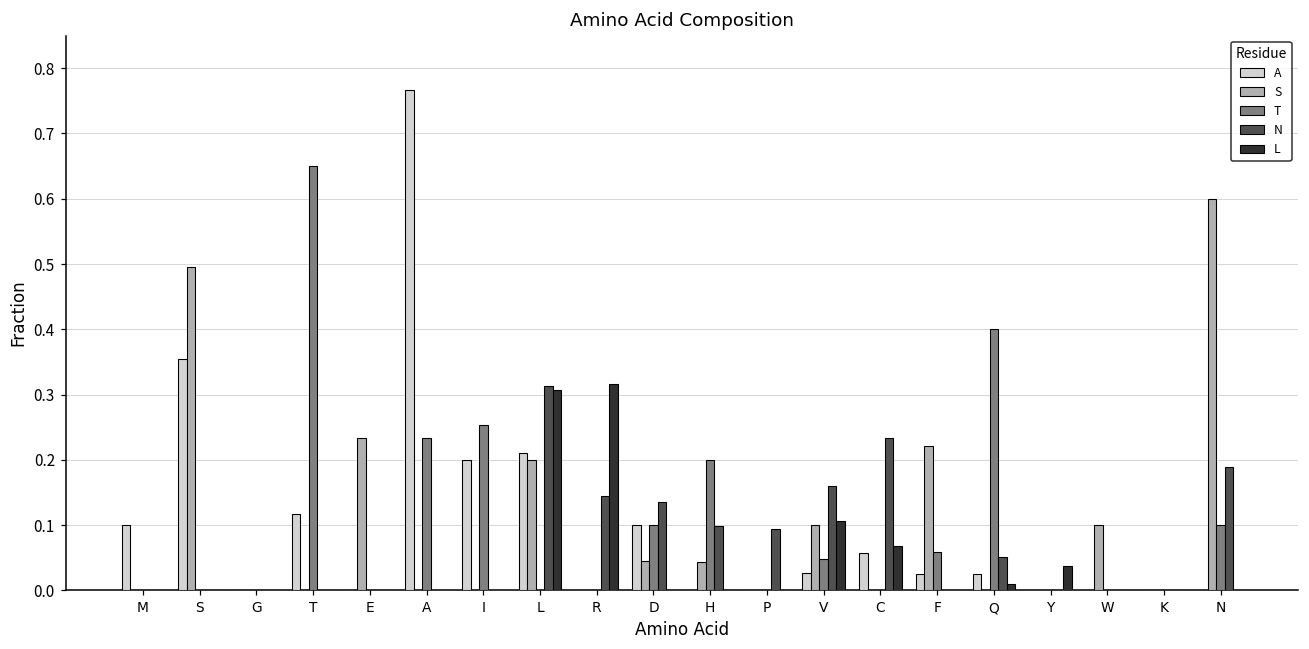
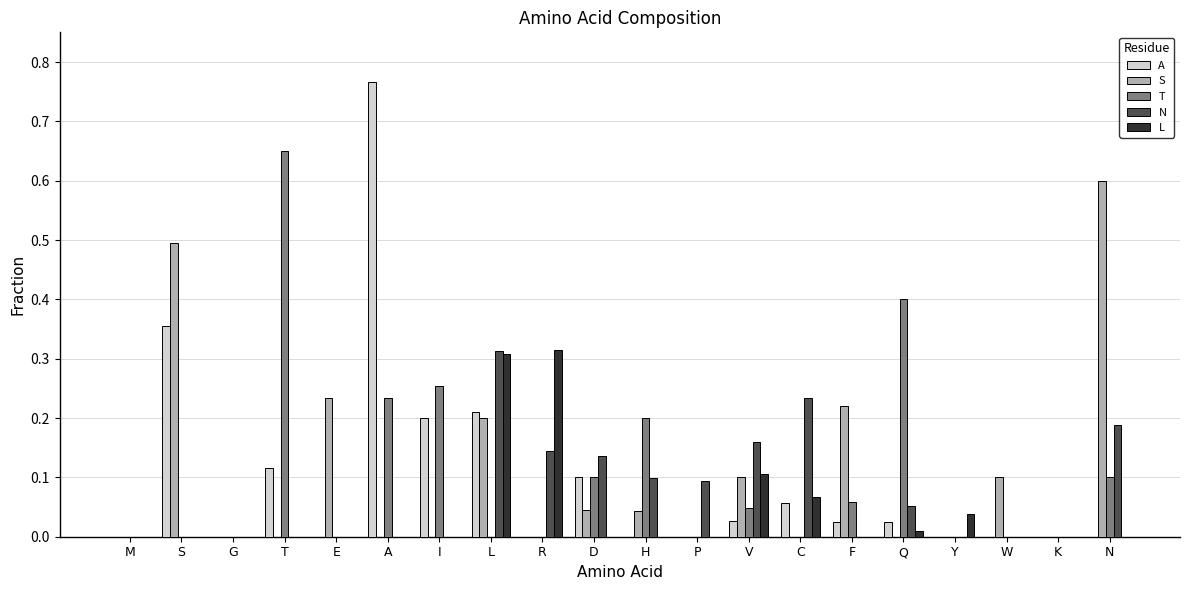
A, M: 0.1 -> 0.0
